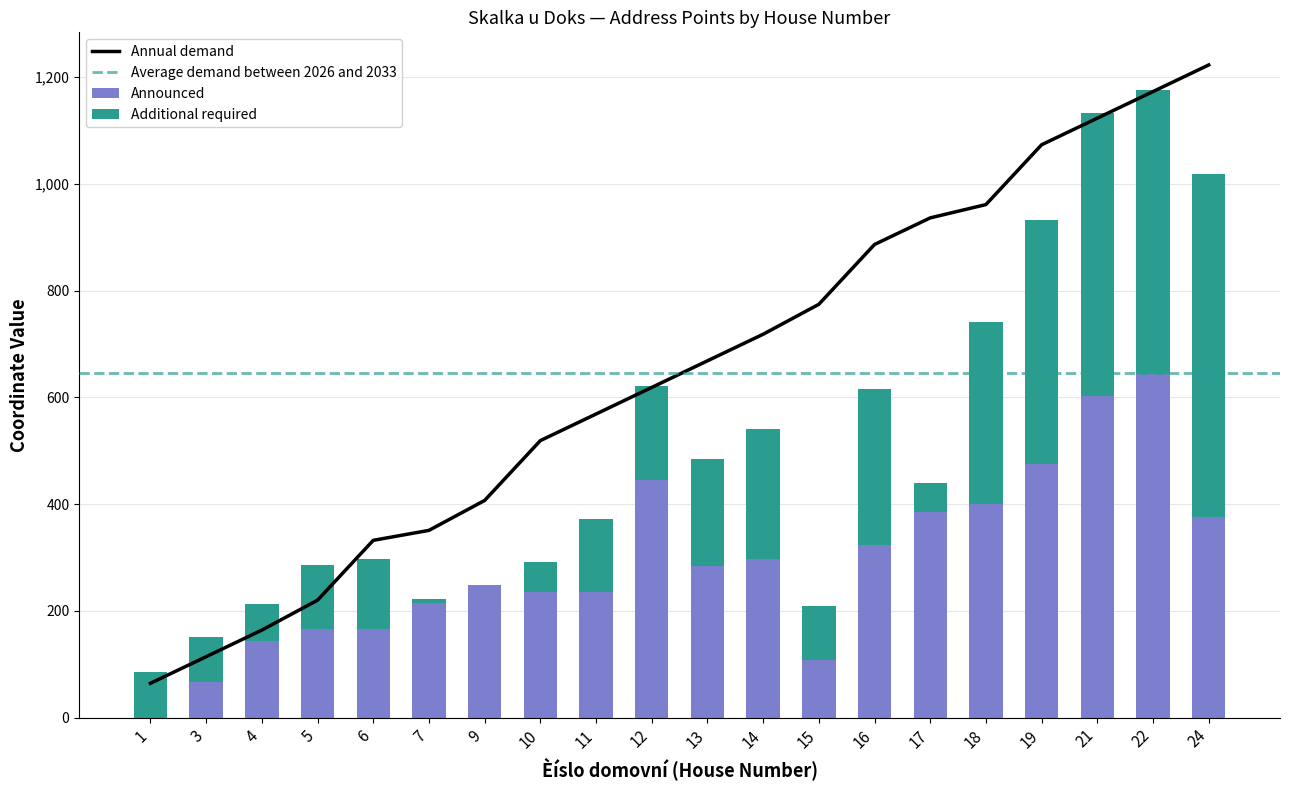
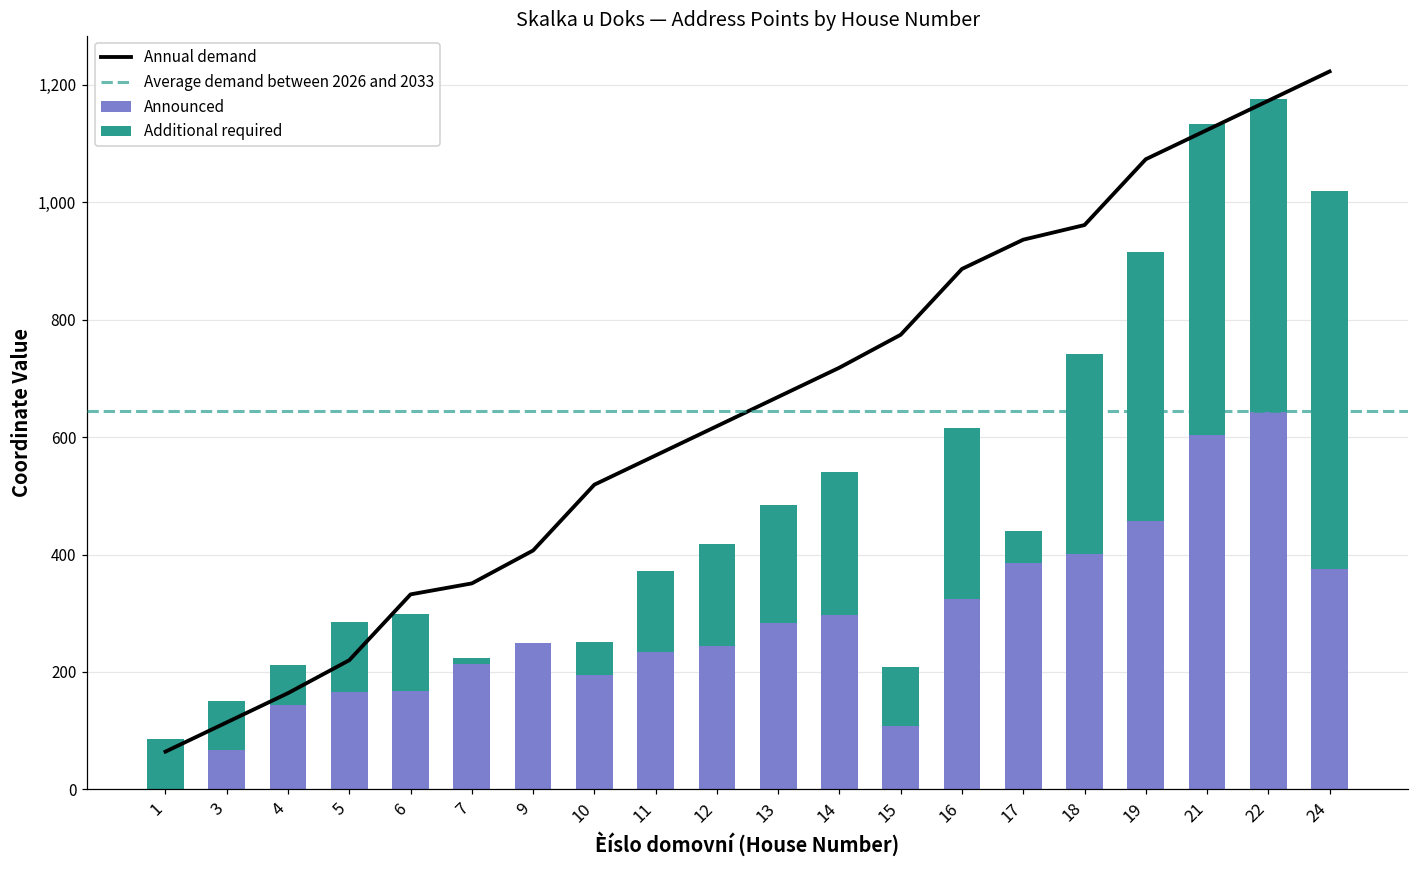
Announced, 10: 240 -> 190
Announced, 12: 450 -> 240
Announced, 19: 480 -> 460
